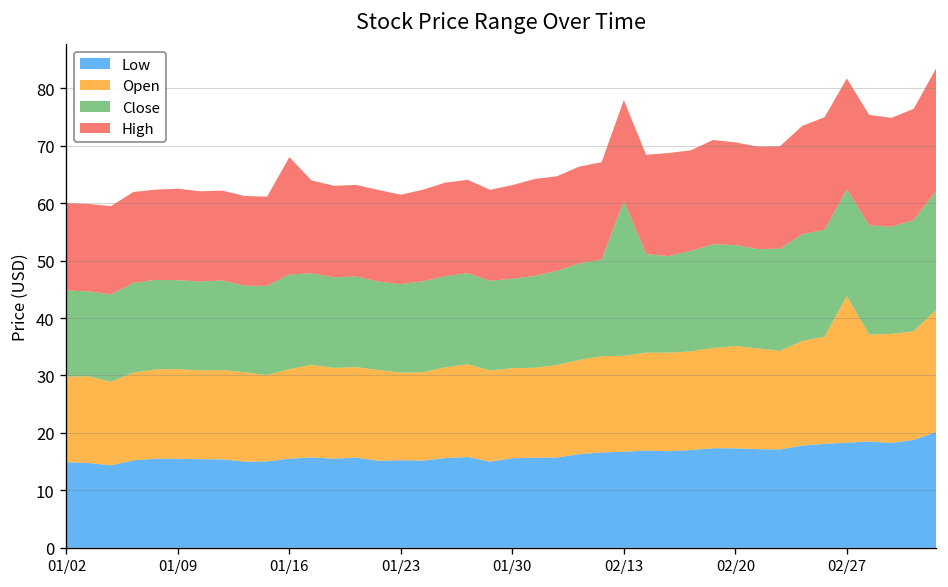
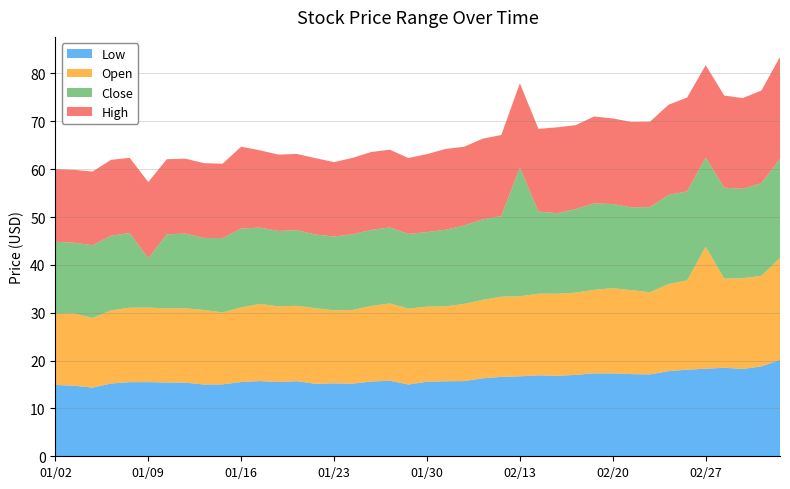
Close, 01/09: 16 -> 10
High, 01/16: 20 -> 17
